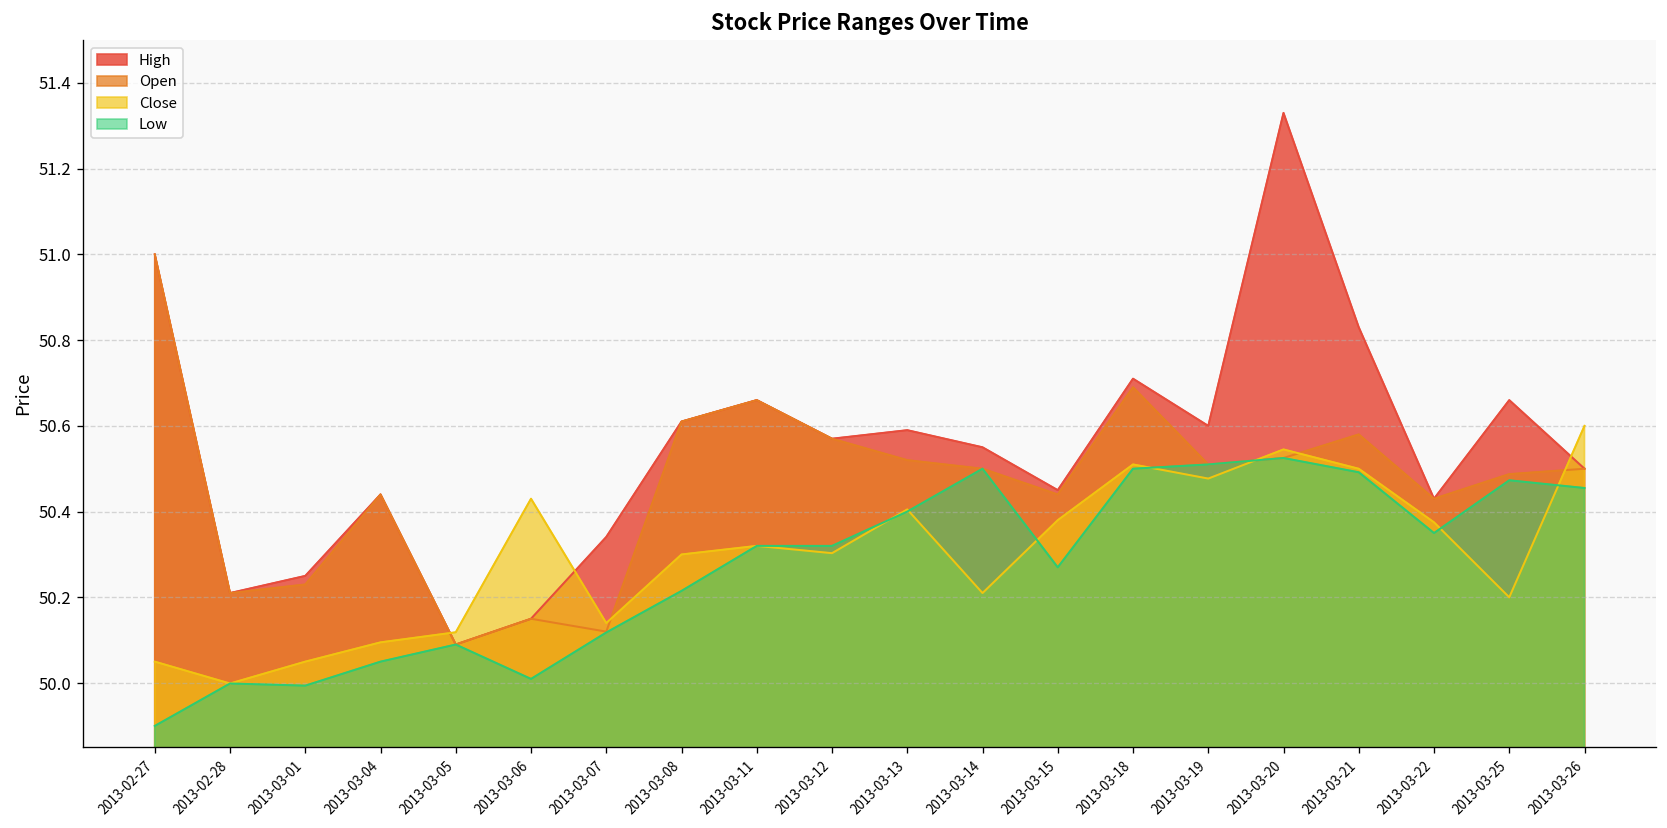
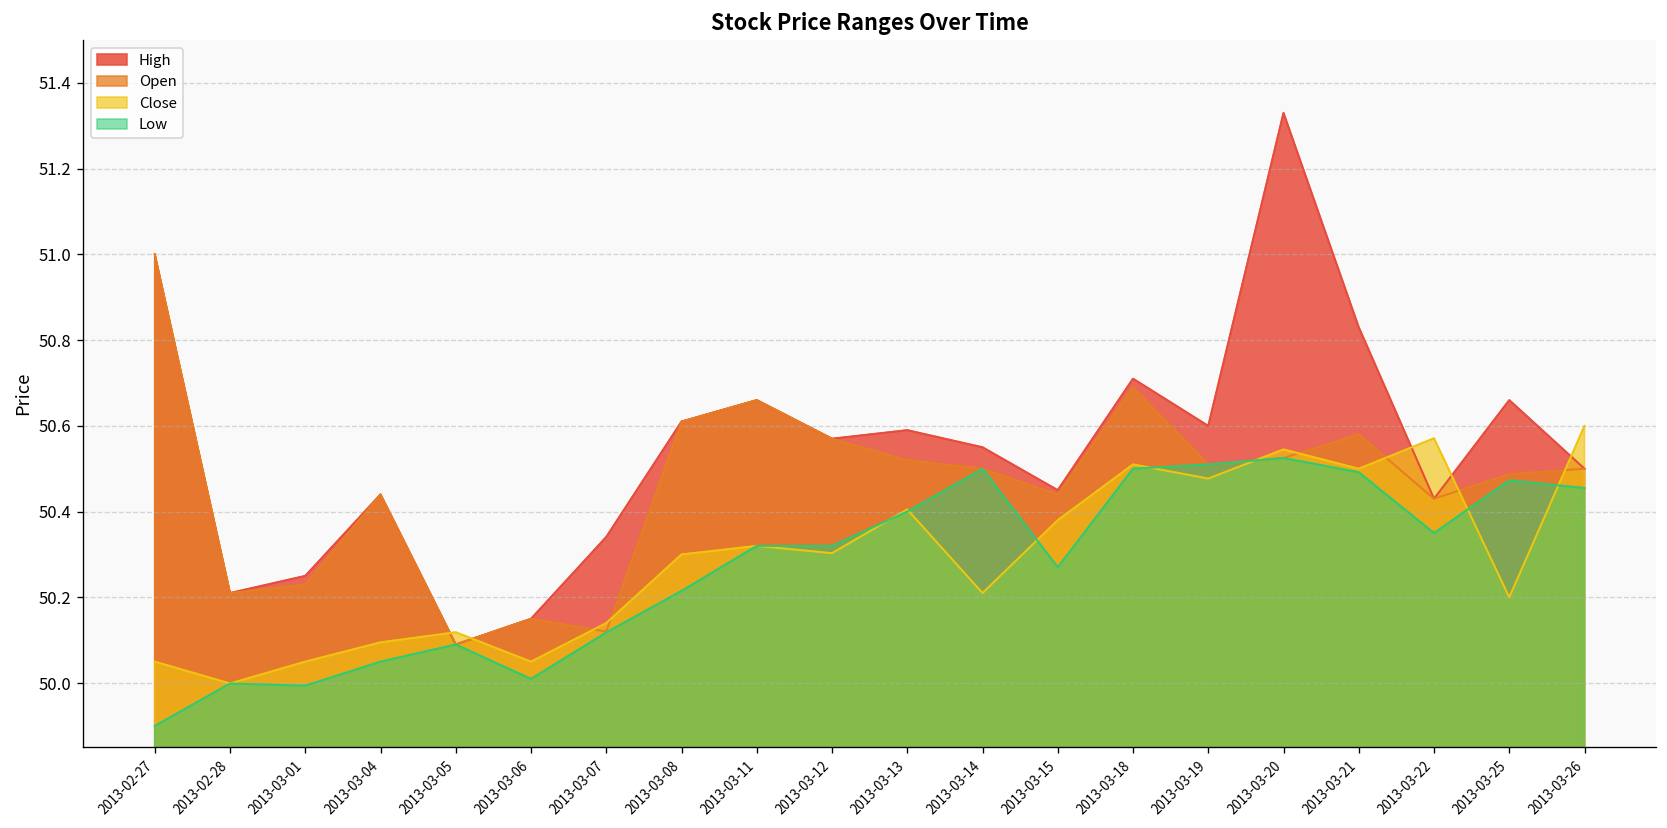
Close, 2013-03-06: 50.43 -> 50.05
Close, 2013-03-22: 50.38 -> 50.57
